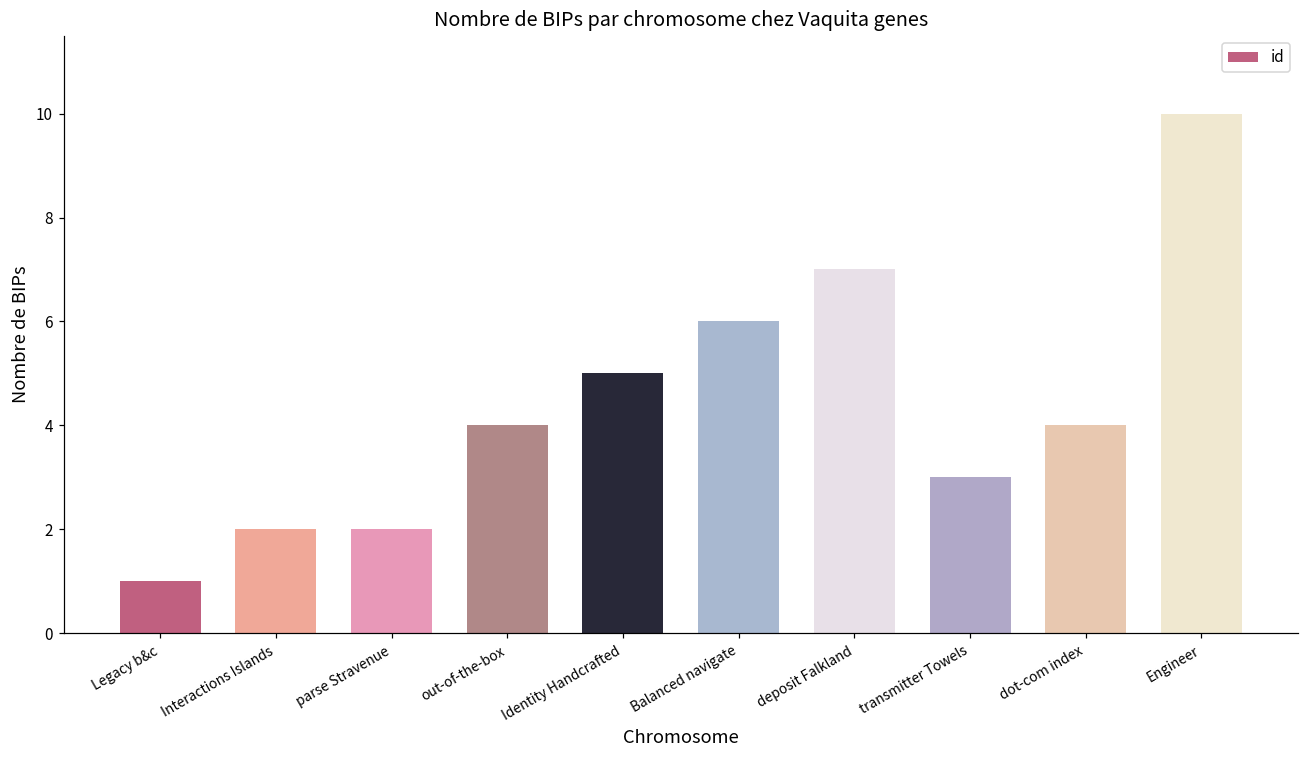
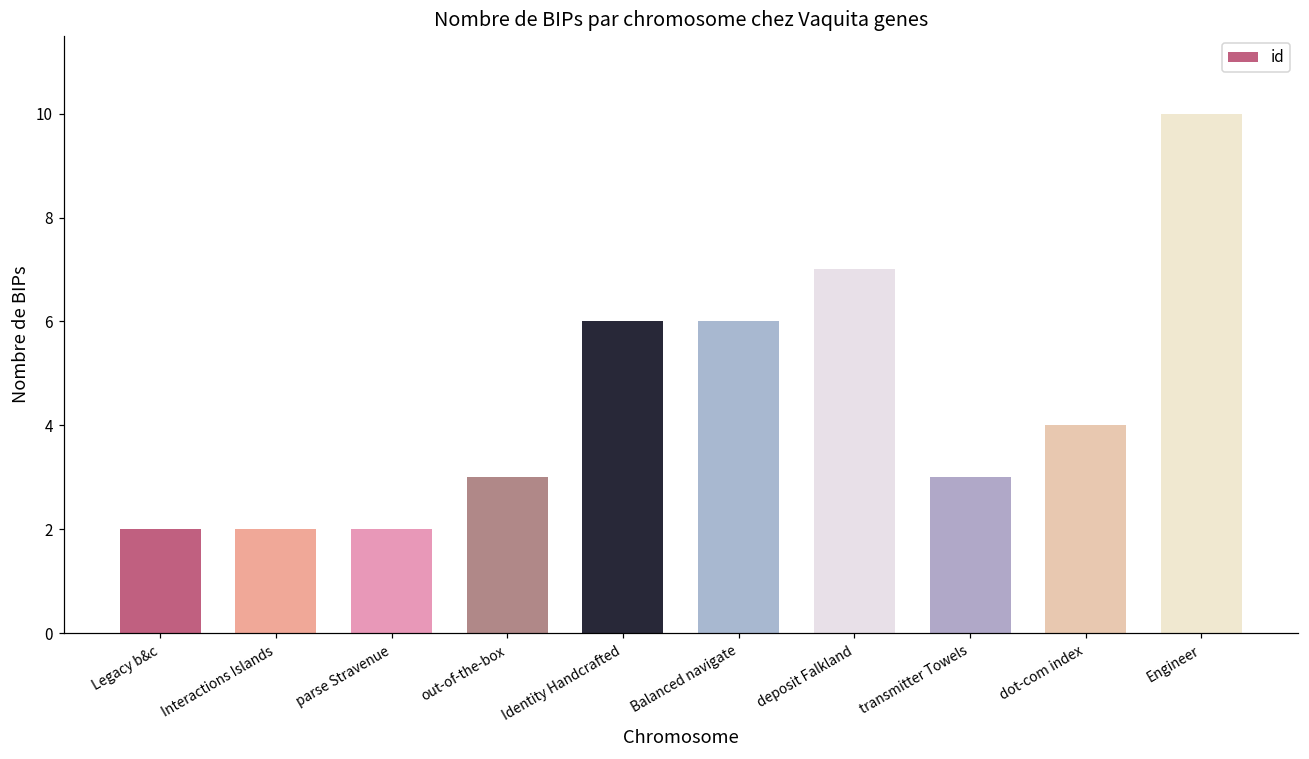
Legacy b&c: 1 -> 2
out-of-the-box: 4 -> 3
Identity Handcrafted: 5 -> 6
